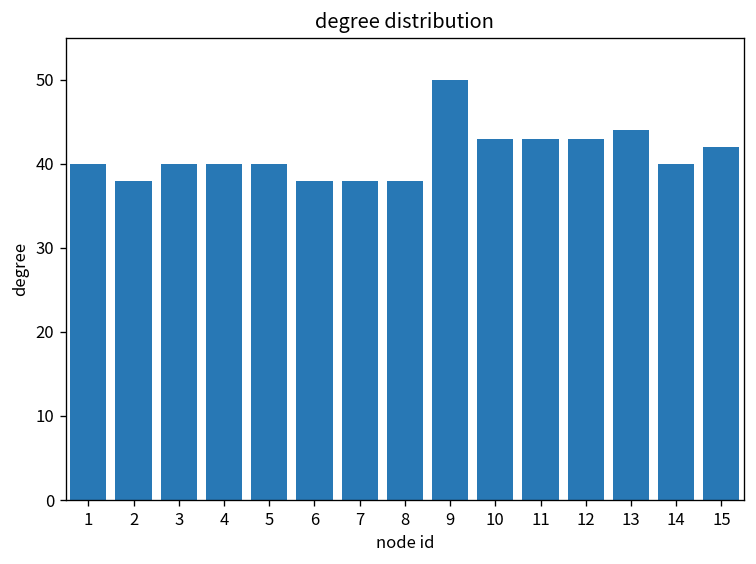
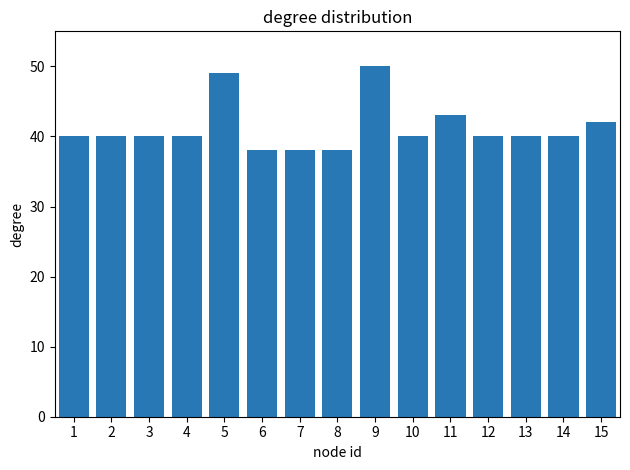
2: 38 -> 40
5: 40 -> 49
10: 43 -> 40
12: 43 -> 40
13: 44 -> 40
